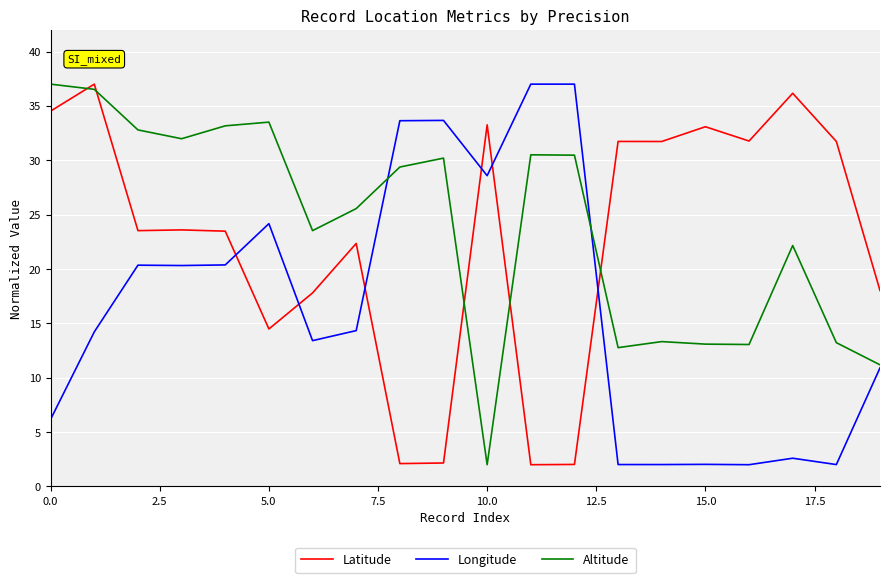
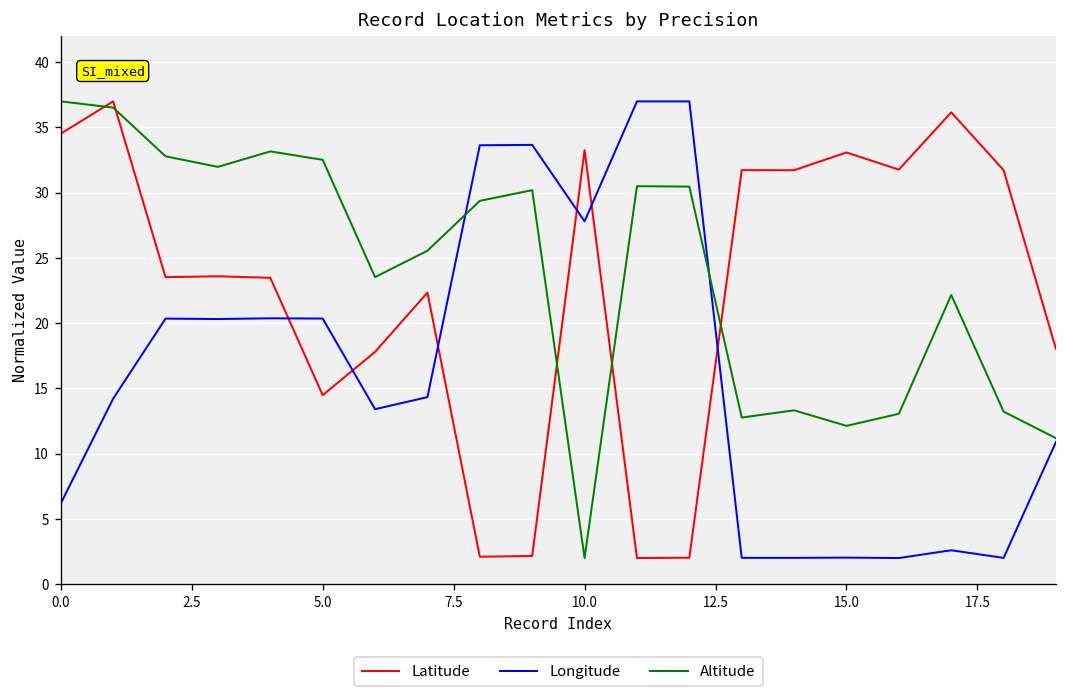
Longitude, 5.0: 24.2 -> 20.4
Altitude, 5.0: 33.5 -> 32.5
Longitude, 10.0: 28.6 -> 27.8
Altitude, 15.0: 13.1 -> 12.1
